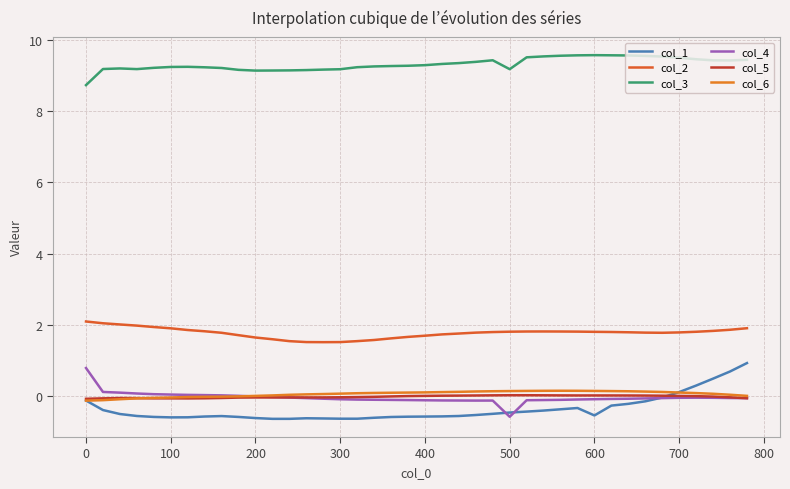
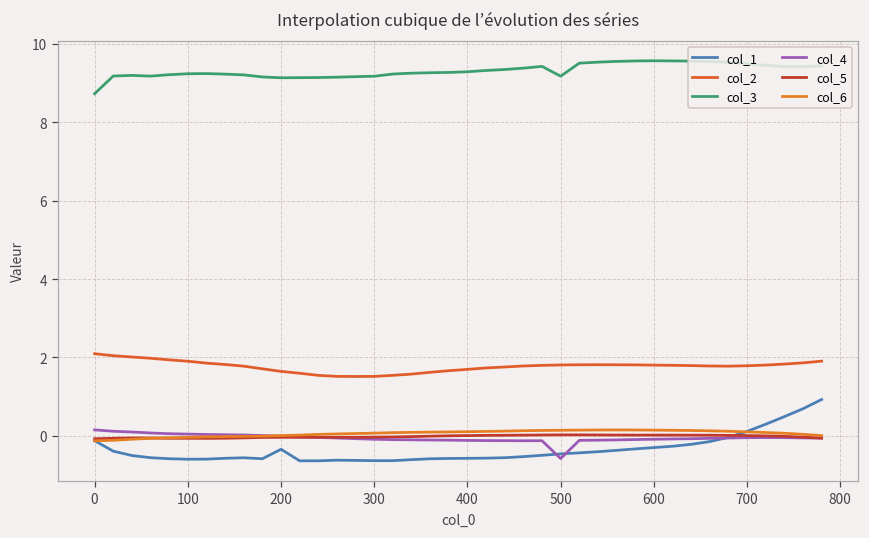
col_4, 0: 0.8 -> 0.2
col_1, 200: -0.6 -> -0.3
col_1, 600: -0.5 -> -0.3
